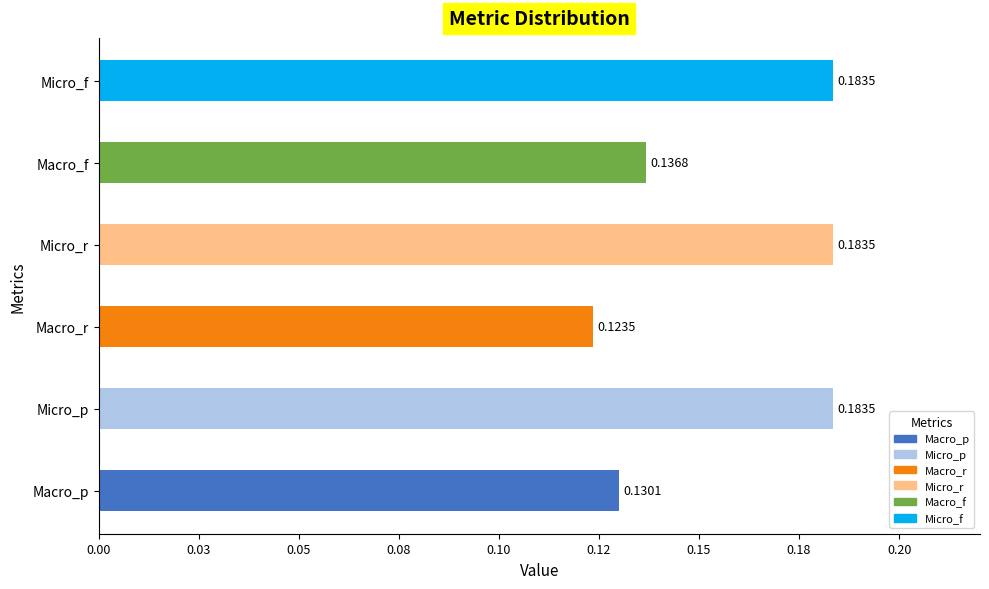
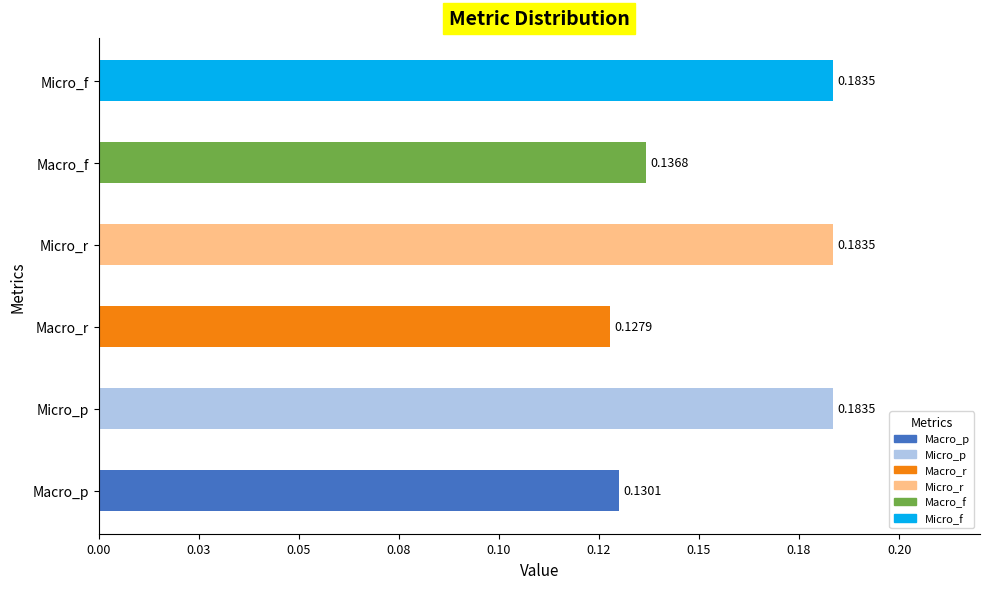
Macro_r: 0.1235 -> 0.1279
